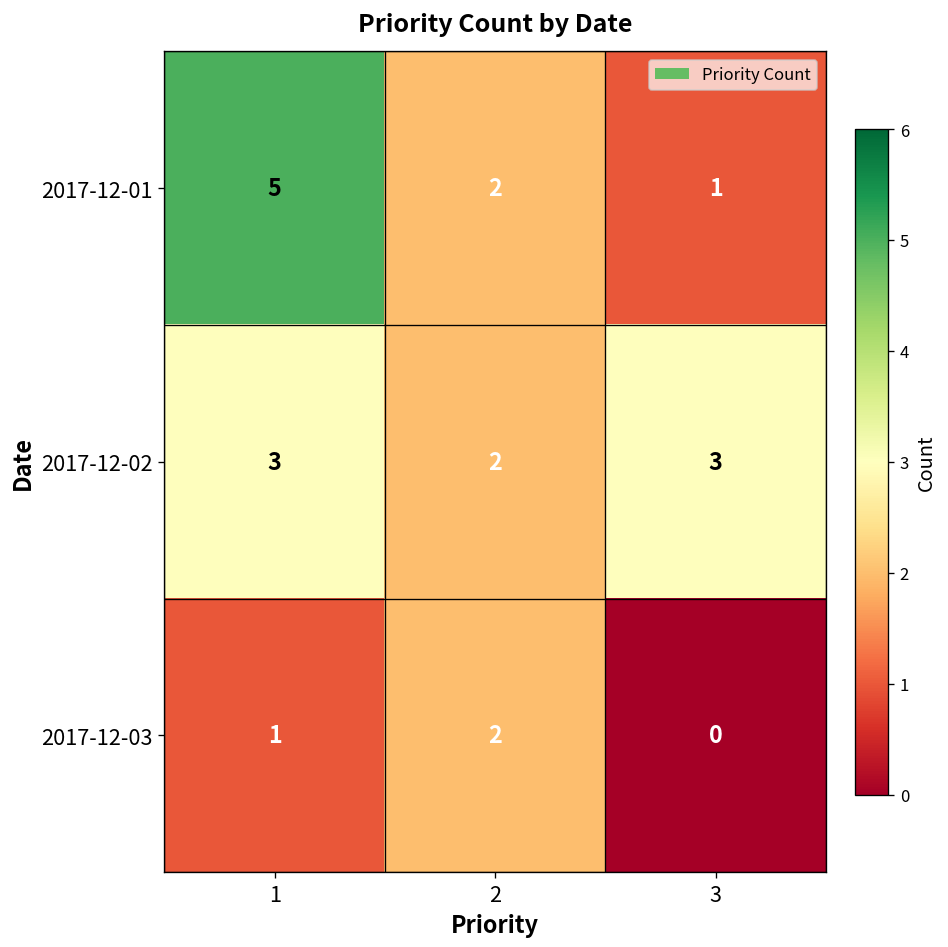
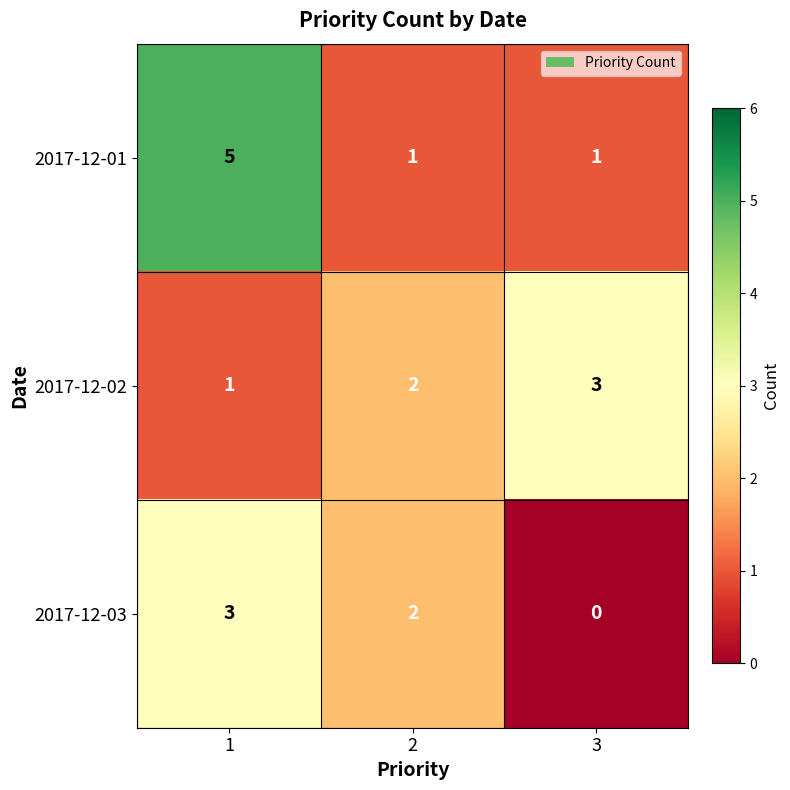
2017-12-01, 2: 2 -> 1
2017-12-02, 1: 3 -> 1
2017-12-03, 1: 1 -> 3
